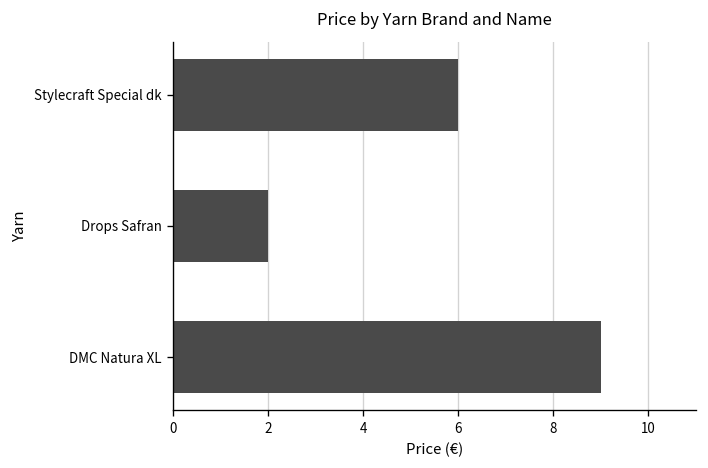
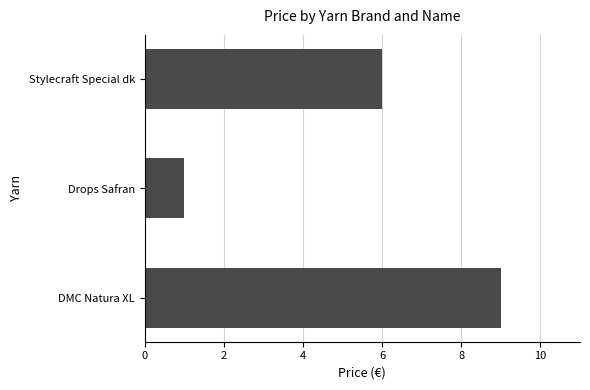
Drops Safran: 2 -> 1
